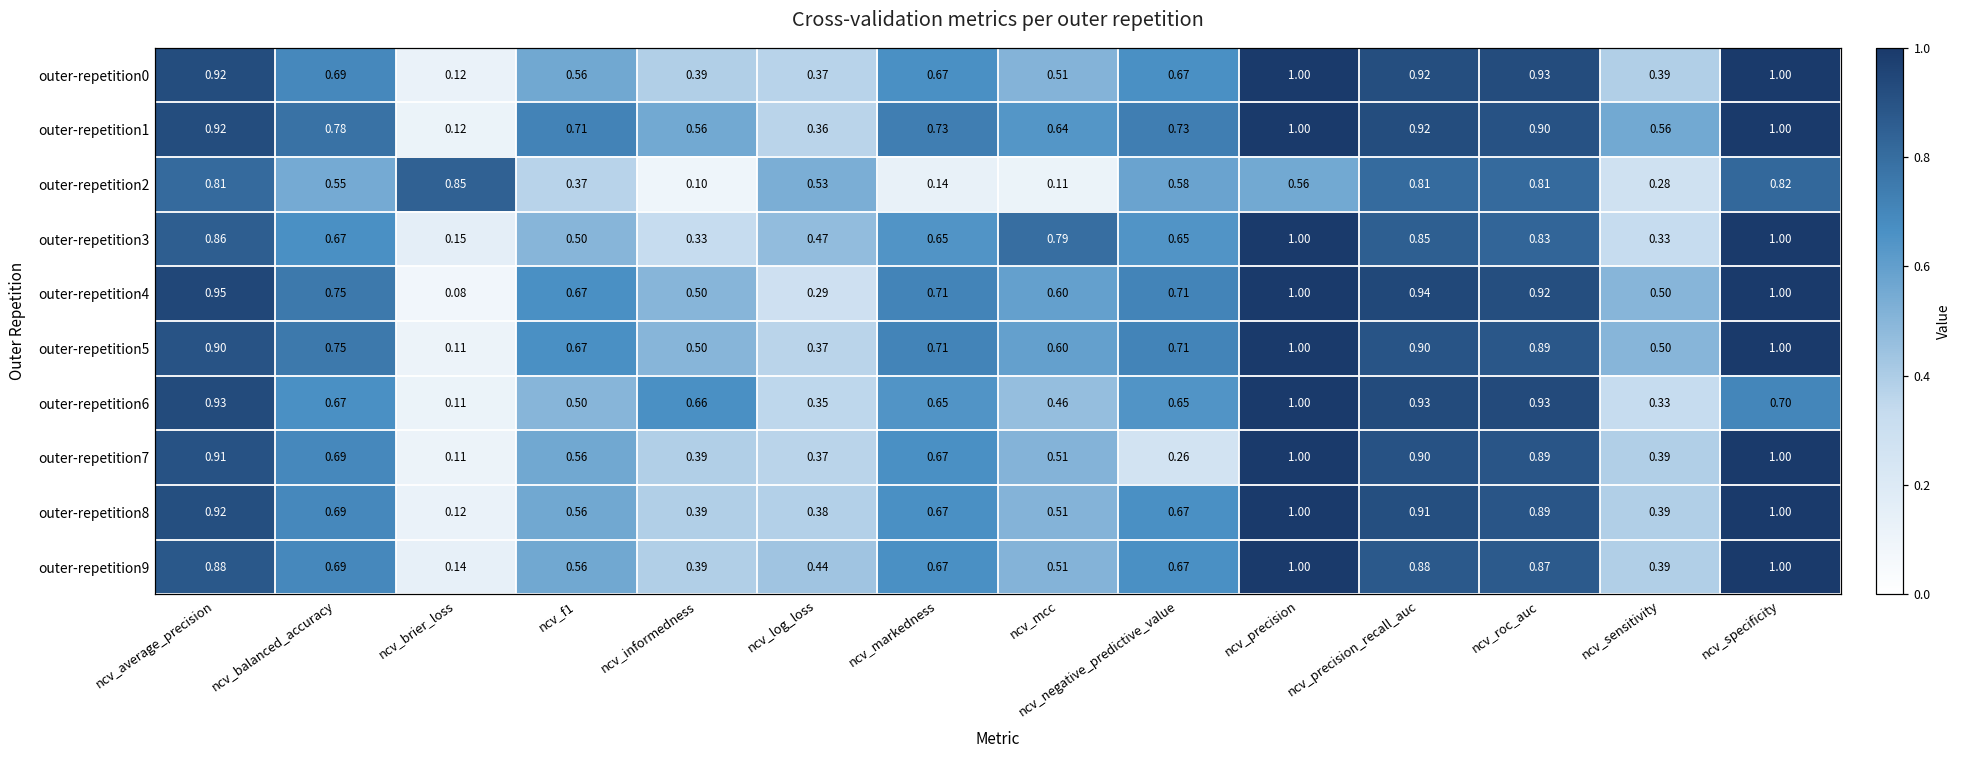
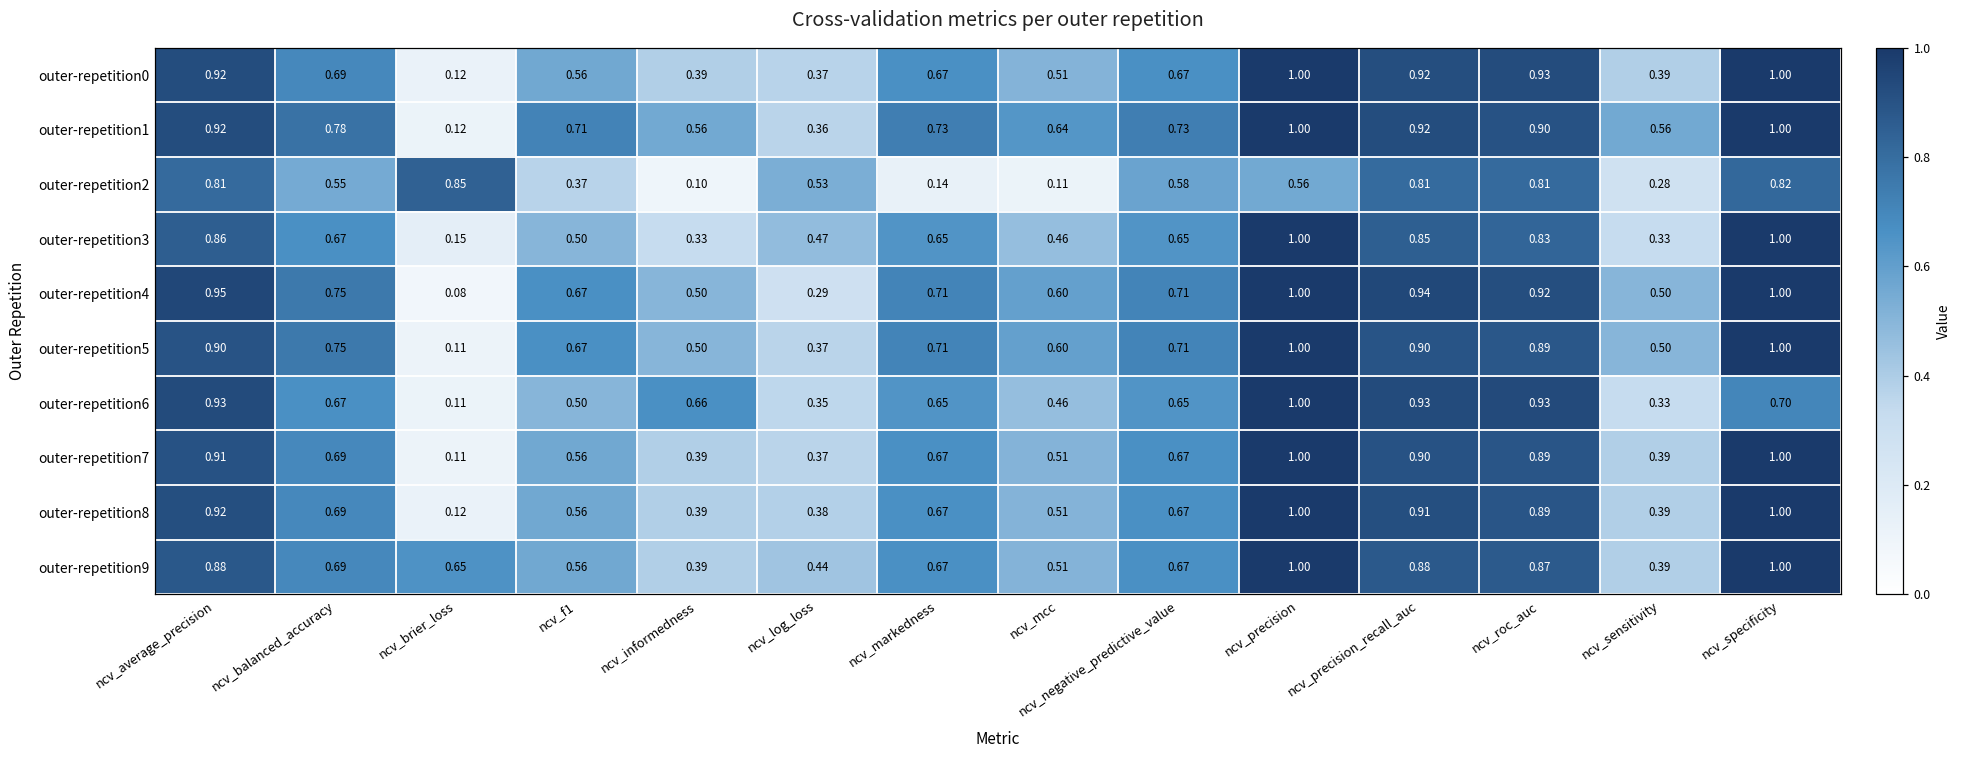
outer-repetition3, ncv_mcc: 0.79 -> 0.46
outer-repetition7, ncv_negative_predictive_value: 0.26 -> 0.67
outer-repetition9, ncv_brier_loss: 0.14 -> 0.65
